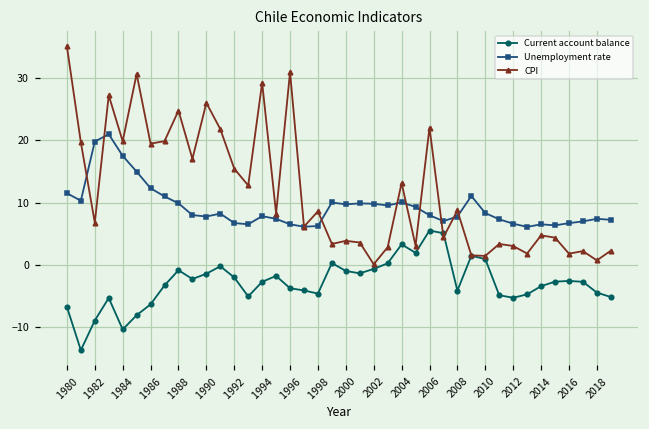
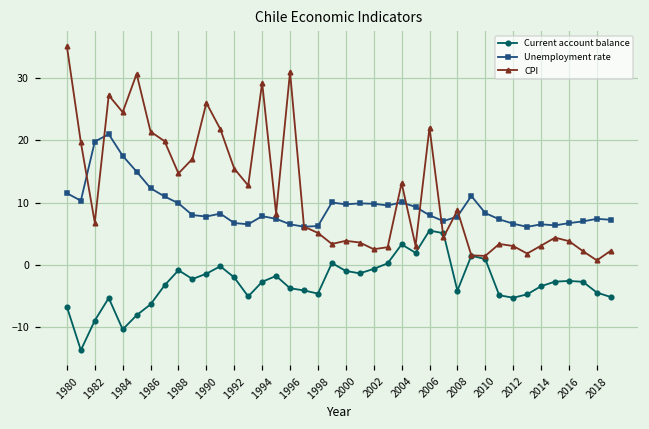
CPI, 1984: 20 -> 25
CPI, 1986: 19 -> 21
CPI, 1988: 25 -> 15
CPI, 1998: 9 -> 5
CPI, 2002: 0 -> 2
CPI, 2014: 5 -> 3
CPI, 2016: 2 -> 4
